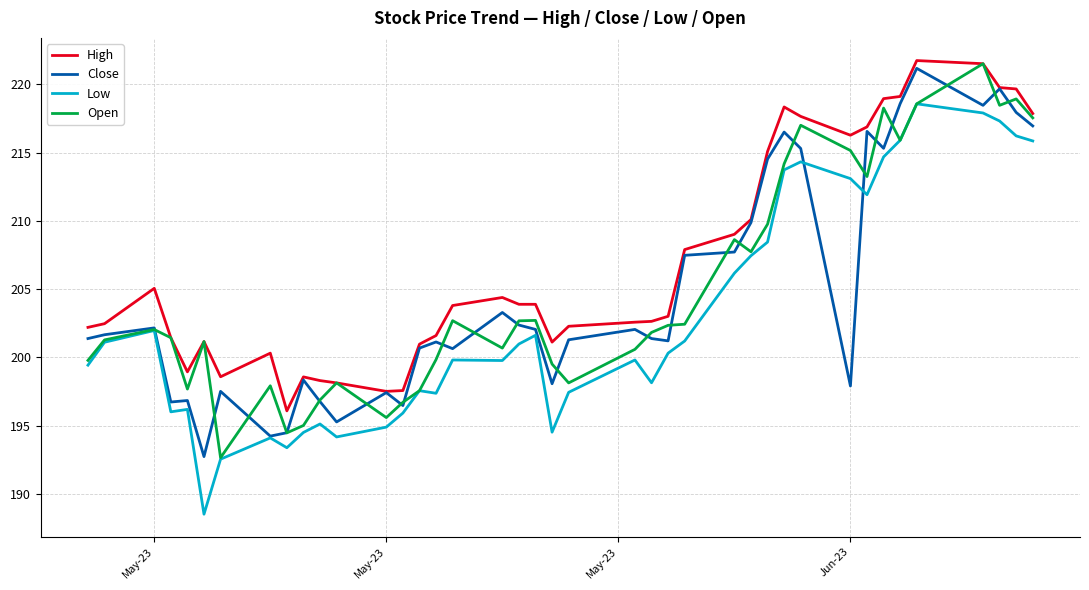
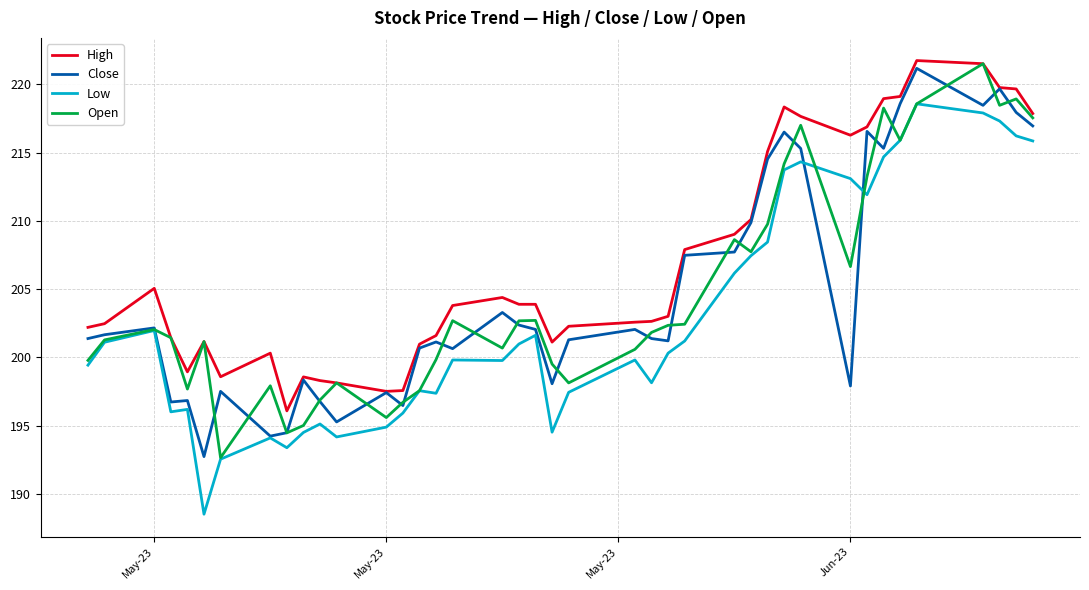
Open, Jun-23: 215.2 -> 206.7
